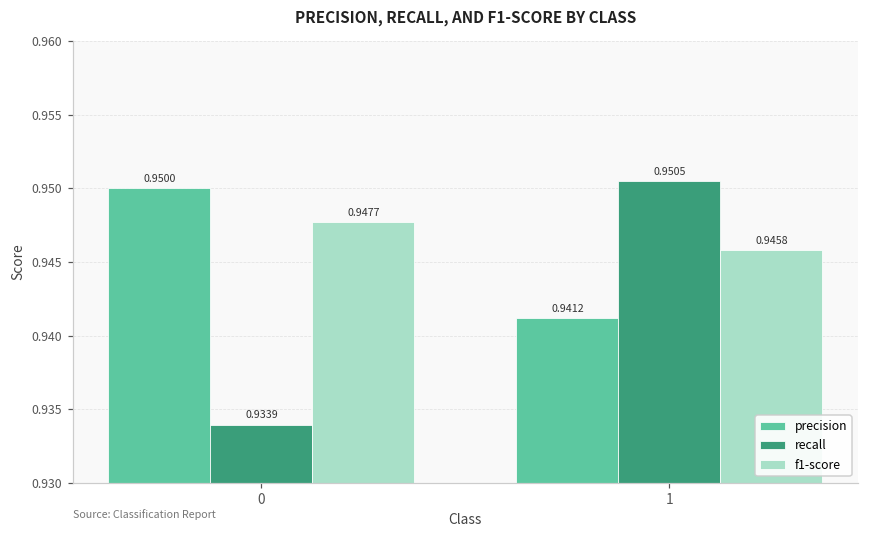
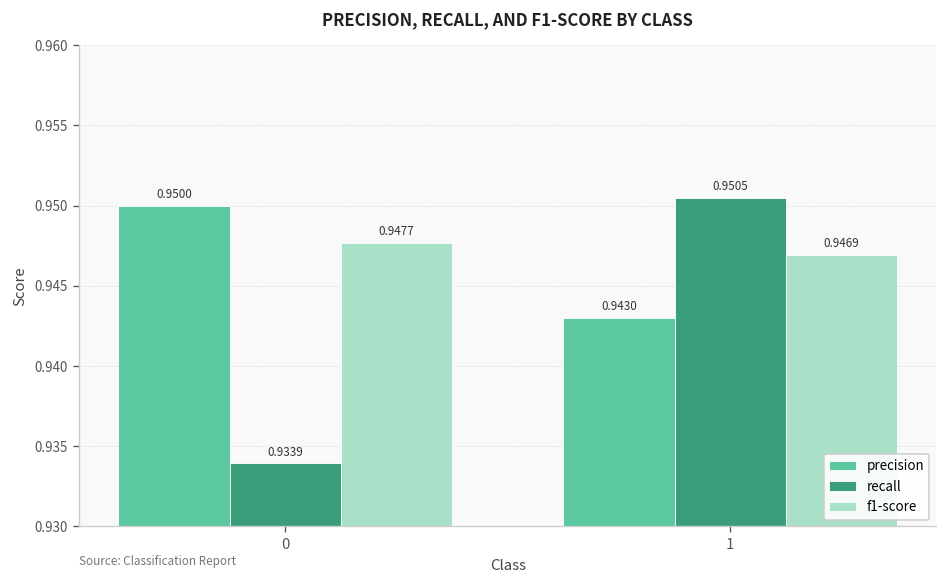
precision, 1: 0.9412 -> 0.9430
f1-score, 1: 0.9458 -> 0.9469
